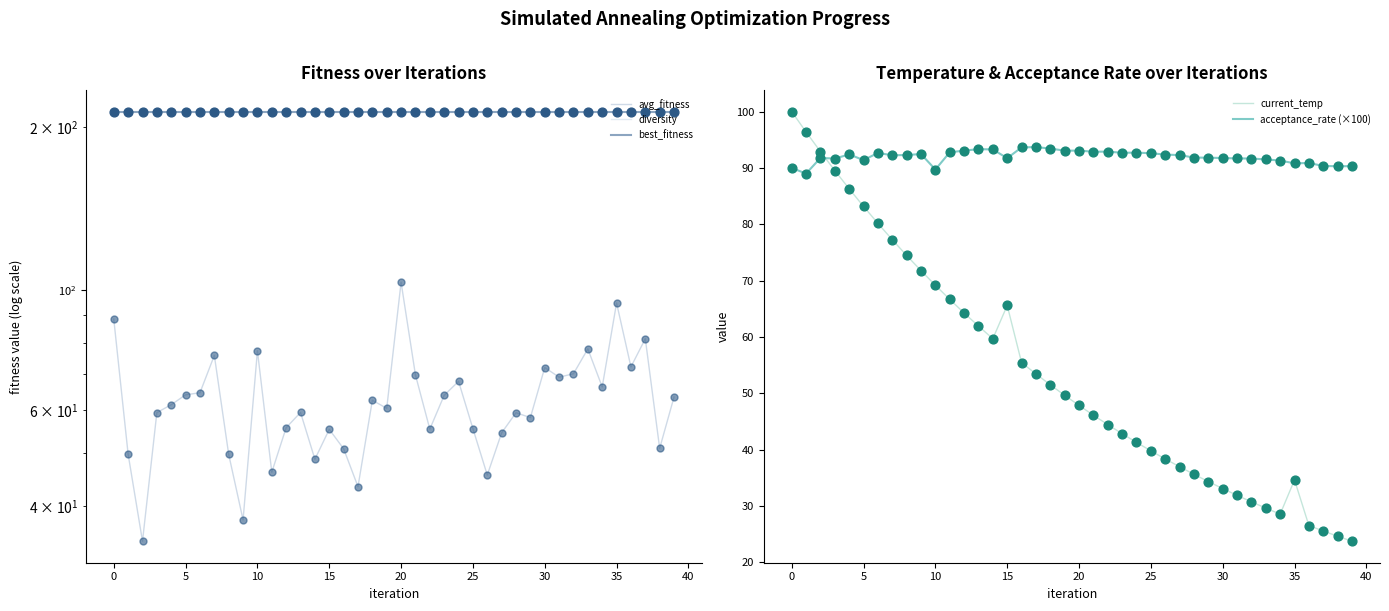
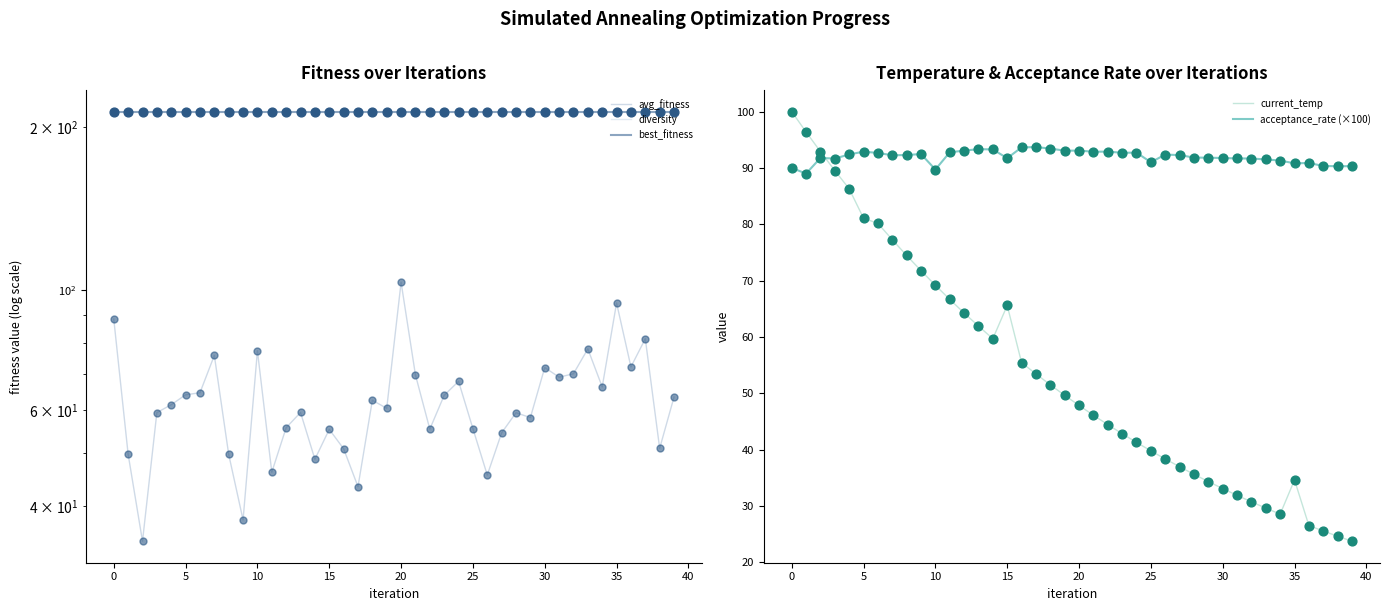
Temperature & Acceptance Rate over Iterations, current_temp, 5: 83 -> 81
Temperature & Acceptance Rate over Iterations, acceptance_rate (×100), 5: 91 -> 93
Temperature & Acceptance Rate over Iterations, acceptance_rate (×100), 25: 93 -> 91
